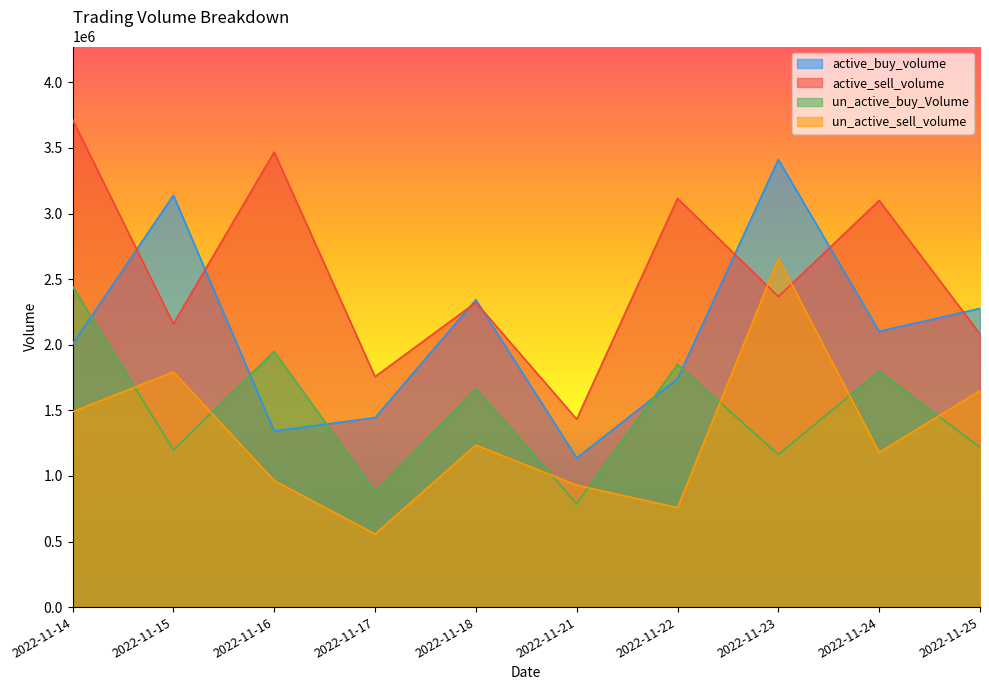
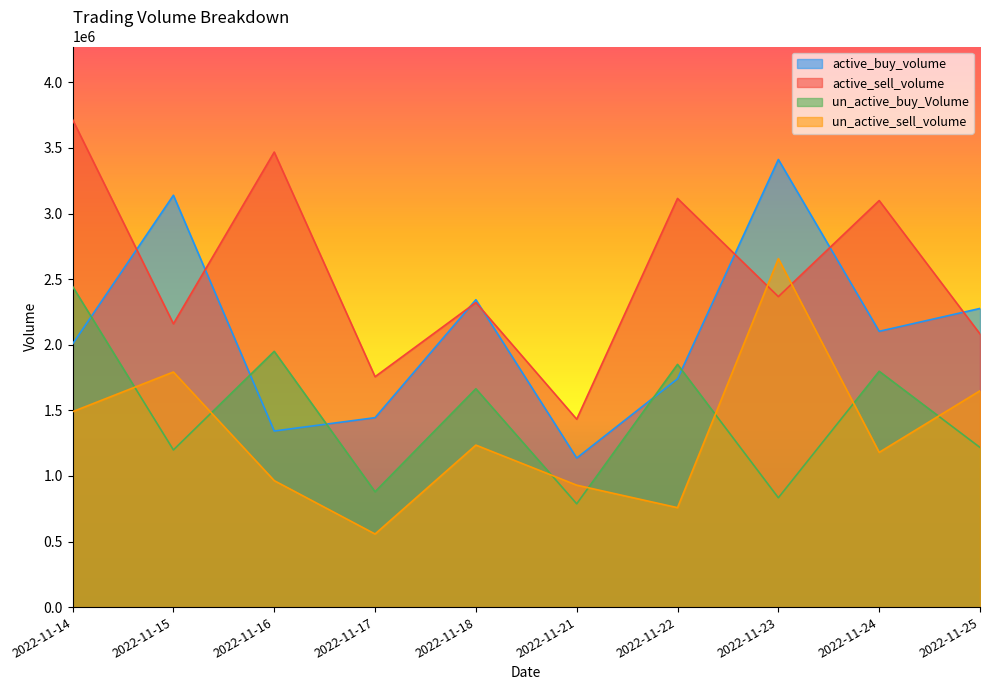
un_active_buy_Volume, 2022-11-23: 1160000 -> 830000
